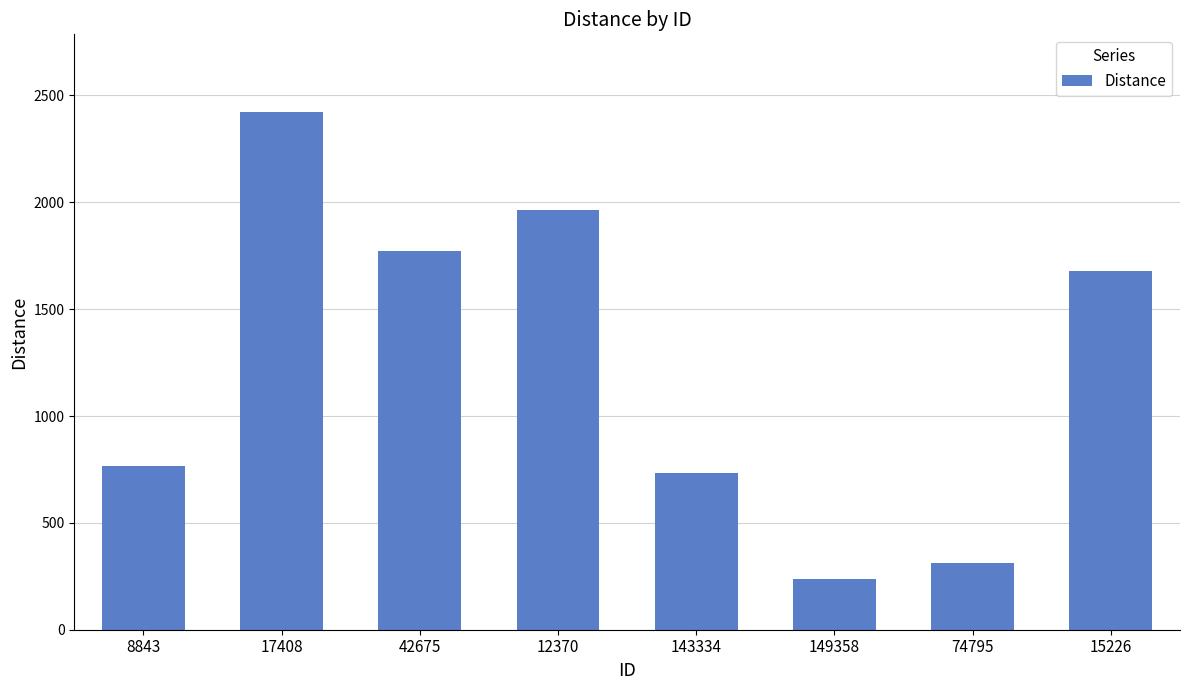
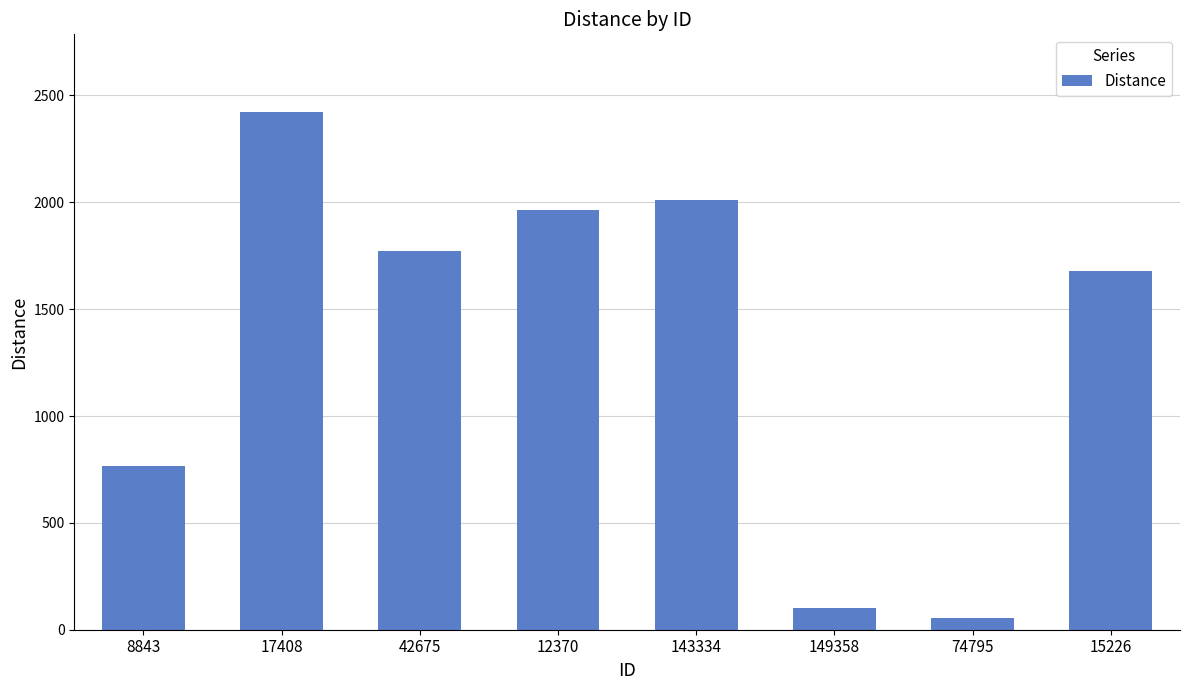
143334: 730 -> 2010
149358: 240 -> 100
74795: 310 -> 60
